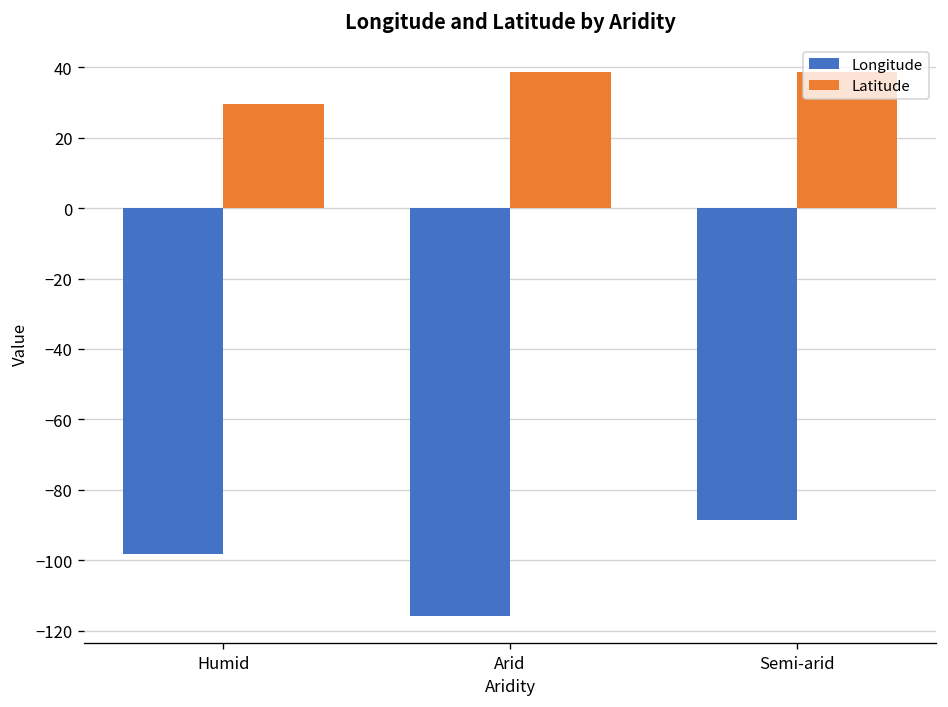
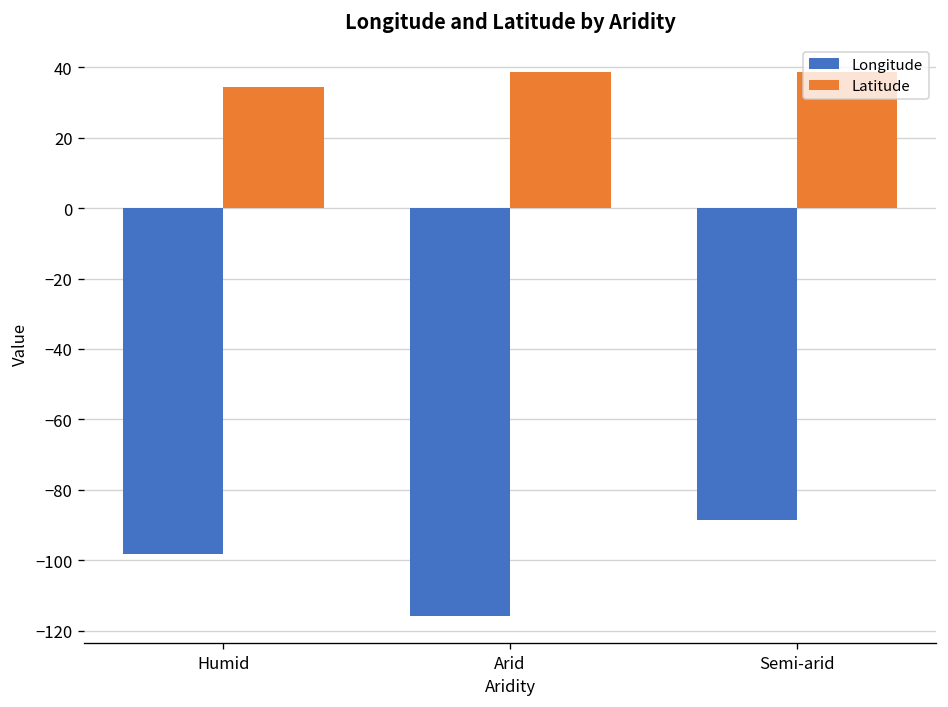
Latitude, Humid: 30 -> 34
